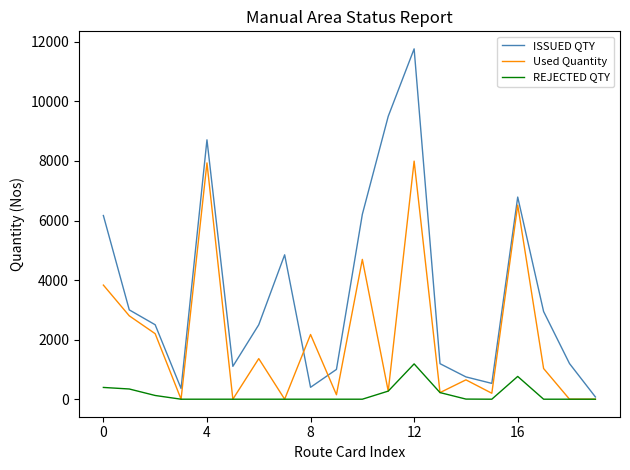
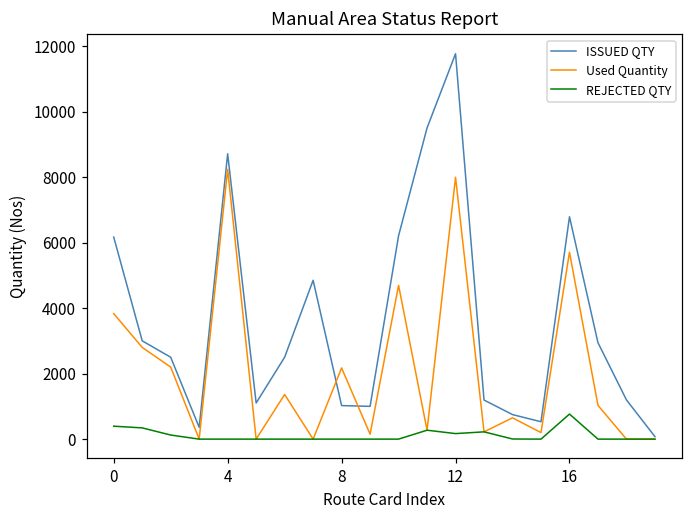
Used Quantity, 4: 7900 -> 8200
ISSUED QTY, 8: 400 -> 1000
REJECTED QTY, 12: 1200 -> 200
Used Quantity, 16: 6500 -> 5700
